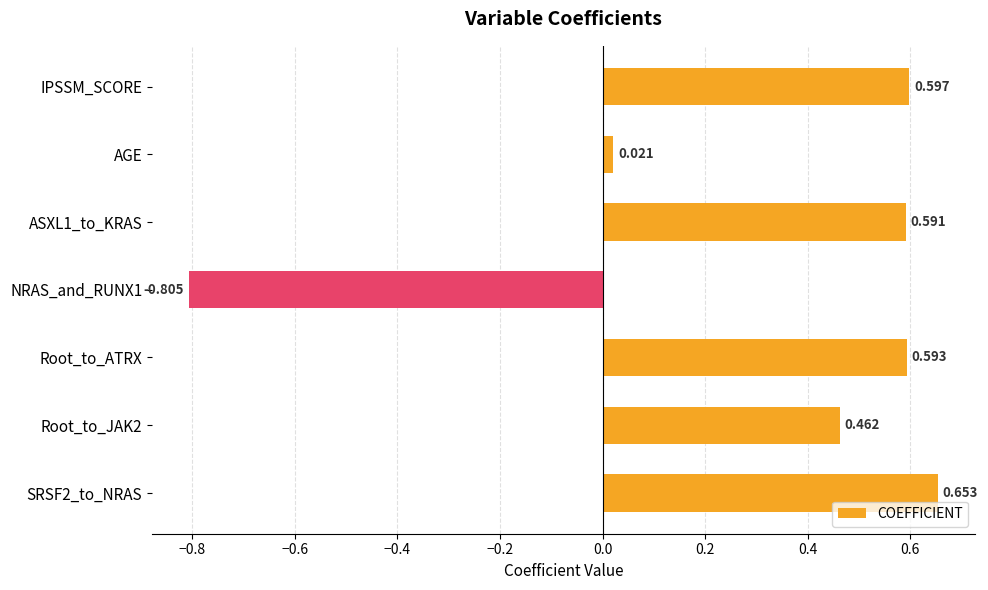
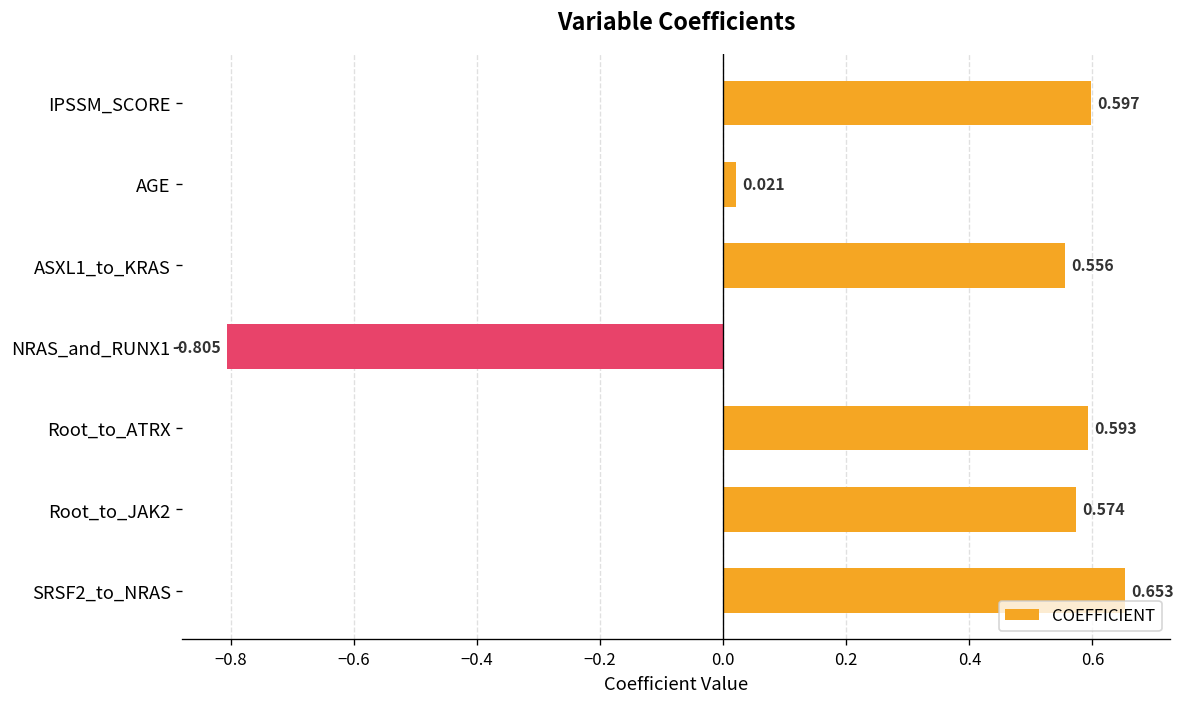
ASXL1_to_KRAS: 0.591 -> 0.556
Root_to_JAK2: 0.462 -> 0.574
